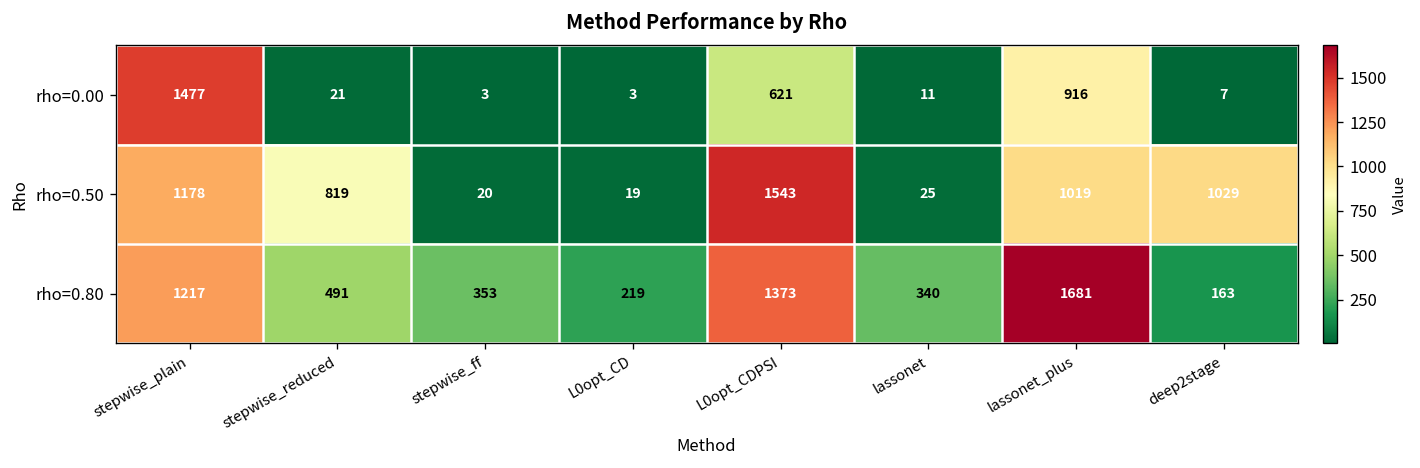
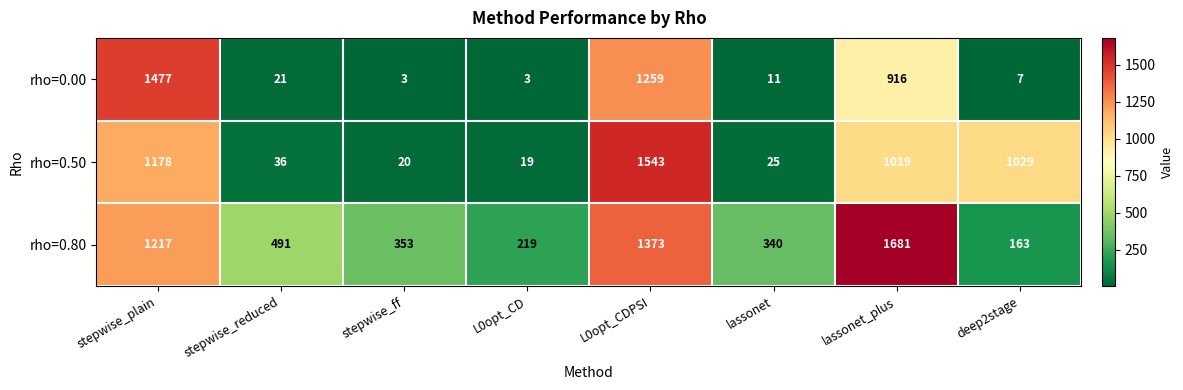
rho=0.00, L0opt_CDPSI: 621 -> 1259
rho=0.50, stepwise_reduced: 819 -> 36
